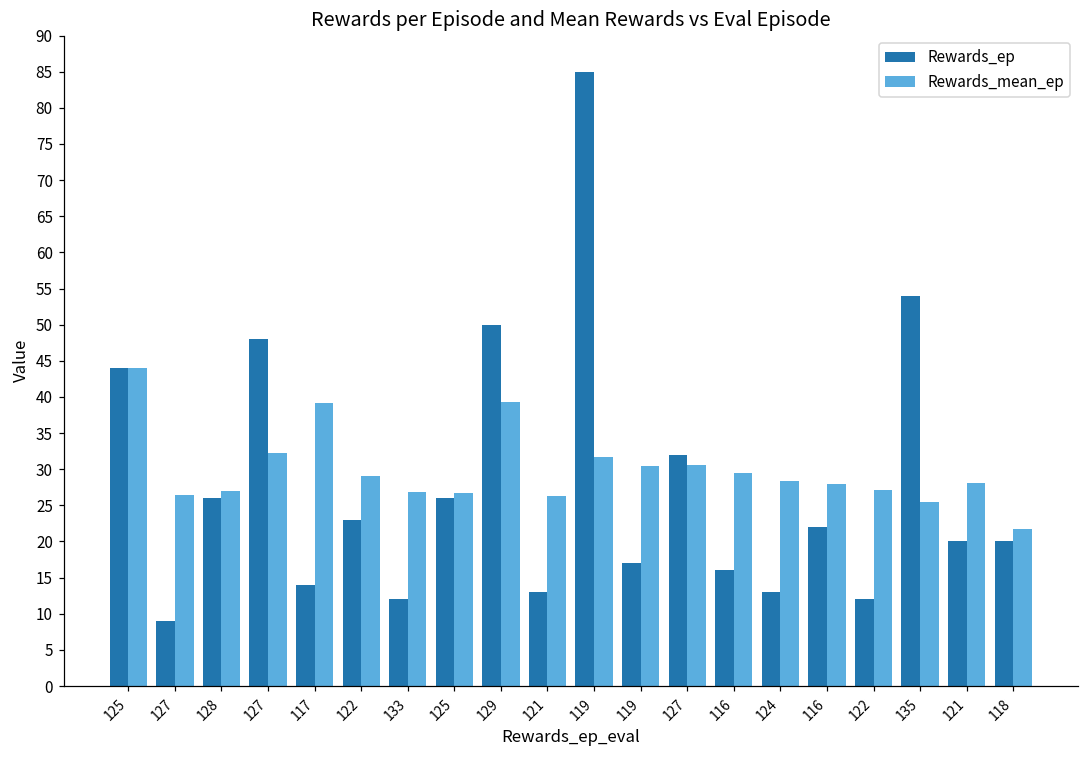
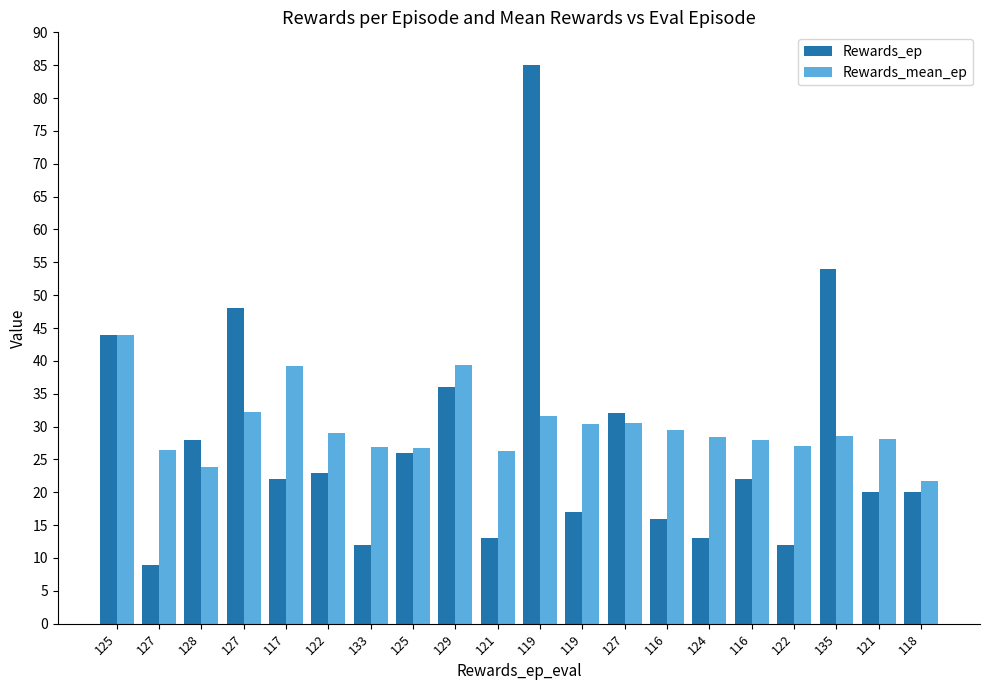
Rewards_ep, 128: 26 -> 28
Rewards_mean_ep, 128: 27 -> 24
Rewards_ep, 117: 14 -> 22
Rewards_ep, 129: 50 -> 36
Rewards_mean_ep, 135: 25 -> 29
